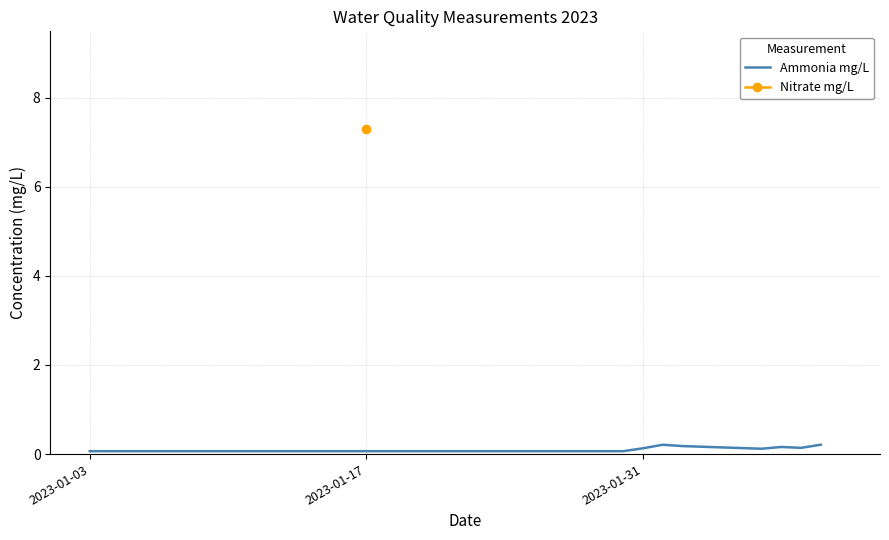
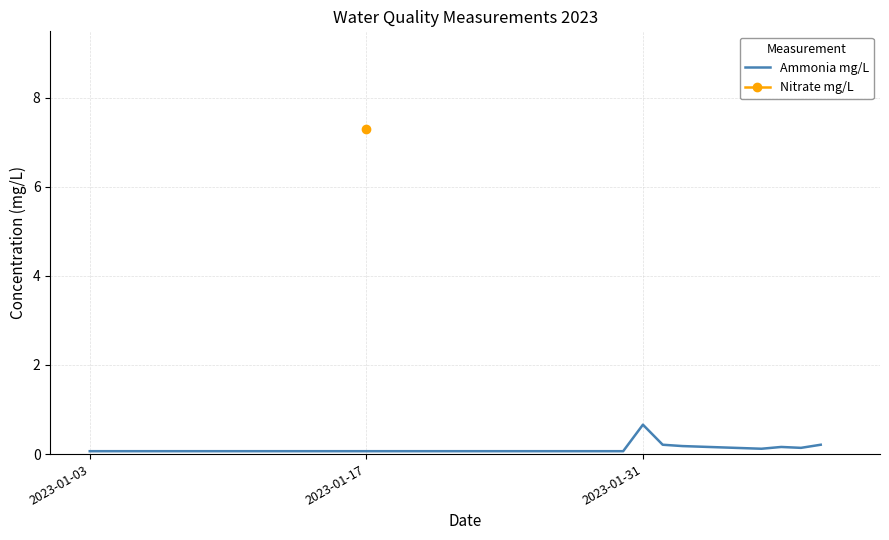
Ammonia mg/L, 2023-01-31: 0.1 -> 0.7
